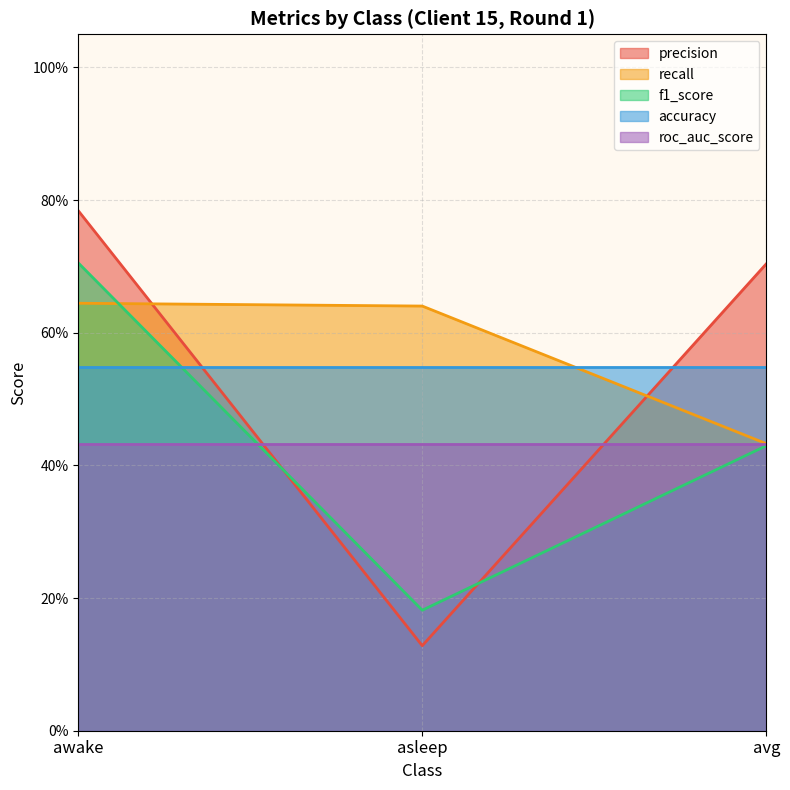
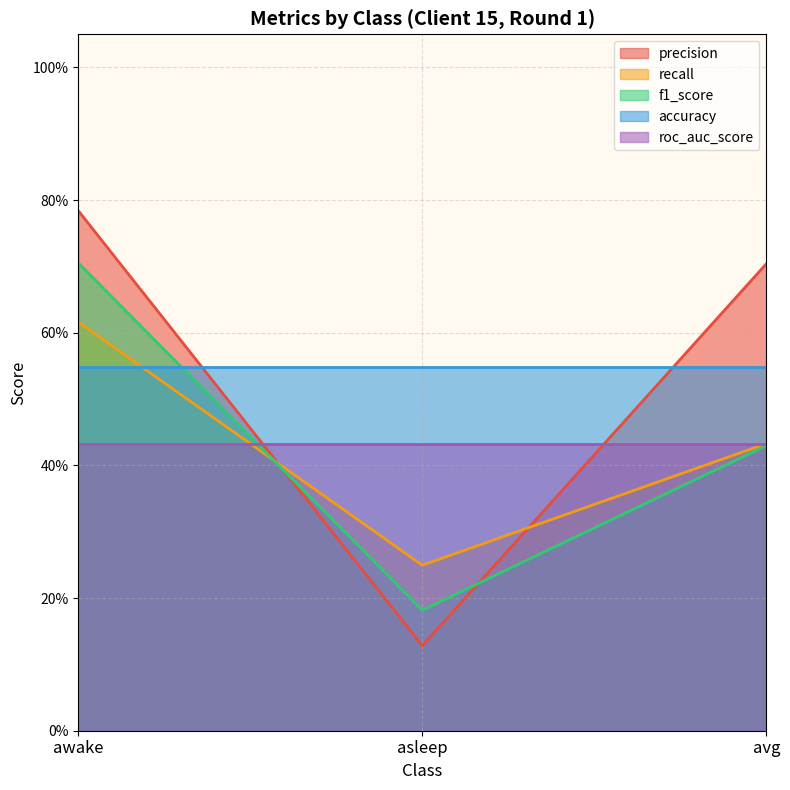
recall, awake: 64% -> 62%
recall, asleep: 64% -> 25%
